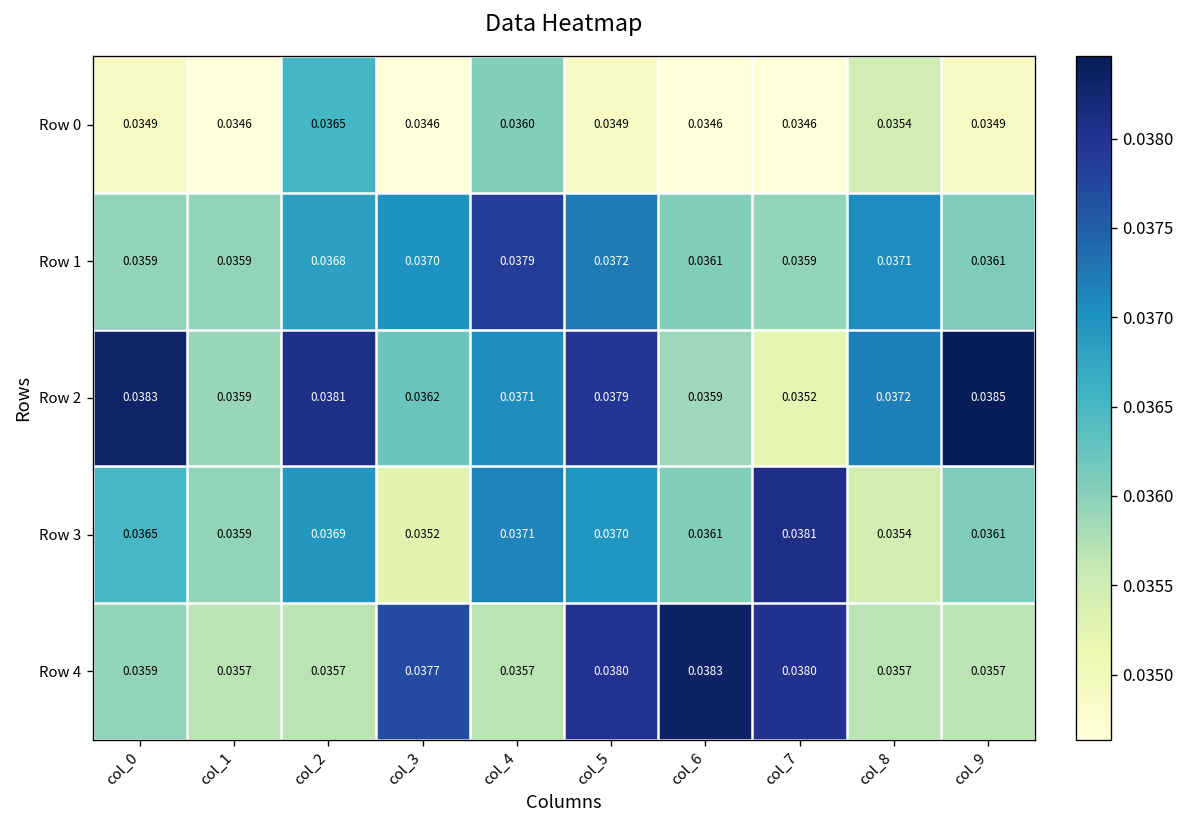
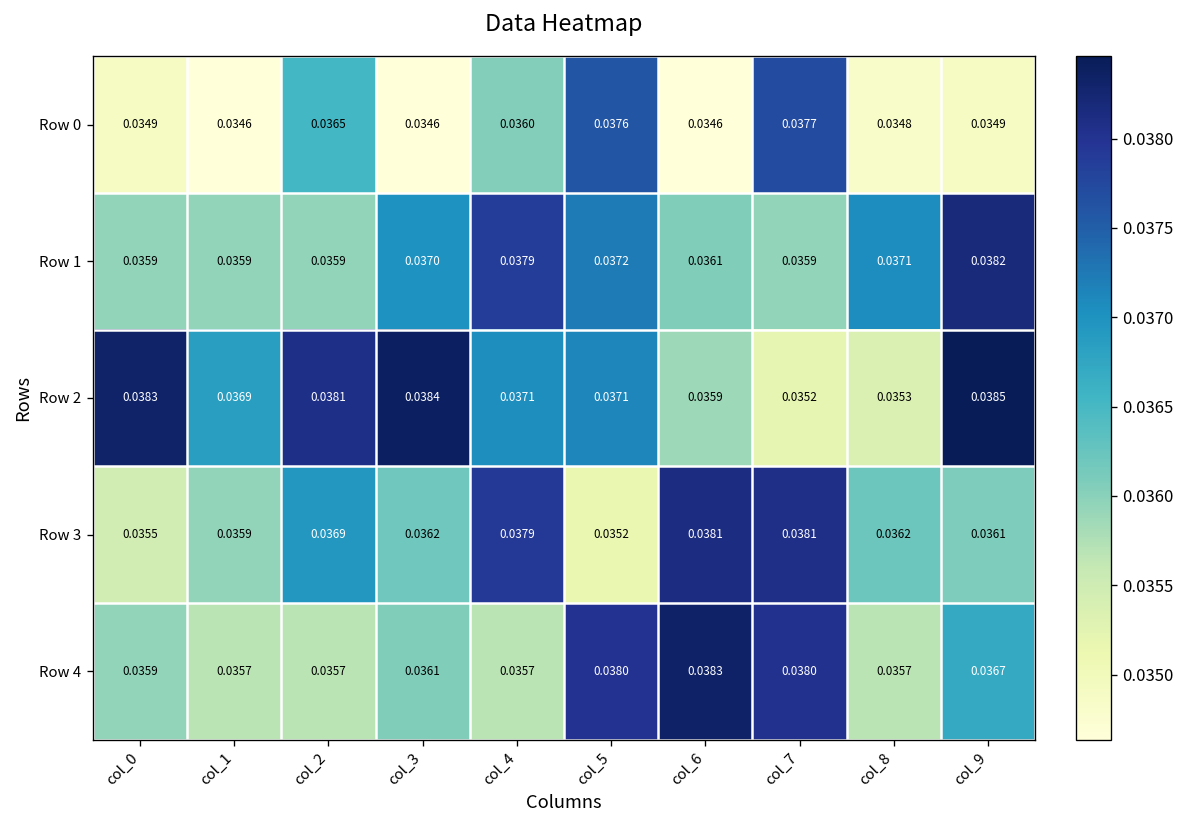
Row 0, col_5: 0.0349 -> 0.0376
Row 0, col_7: 0.0346 -> 0.0377
Row 0, col_8: 0.0354 -> 0.0348
Row 1, col_2: 0.0368 -> 0.0359
Row 1, col_9: 0.0361 -> 0.0382
Row 2, col_1: 0.0359 -> 0.0369
Row 2, col_3: 0.0362 -> 0.0384
Row 2, col_5: 0.0379 -> 0.0371
Row 2, col_8: 0.0372 -> 0.0353
Row 3, col_0: 0.0365 -> 0.0355
Row 3, col_3: 0.0352 -> 0.0362
Row 3, col_4: 0.0371 -> 0.0379
Row 3, col_5: 0.0370 -> 0.0352
Row 3, col_6: 0.0361 -> 0.0381
Row 3, col_8: 0.0354 -> 0.0362
Row 4, col_3: 0.0377 -> 0.0361
Row 4, col_9: 0.0357 -> 0.0367
